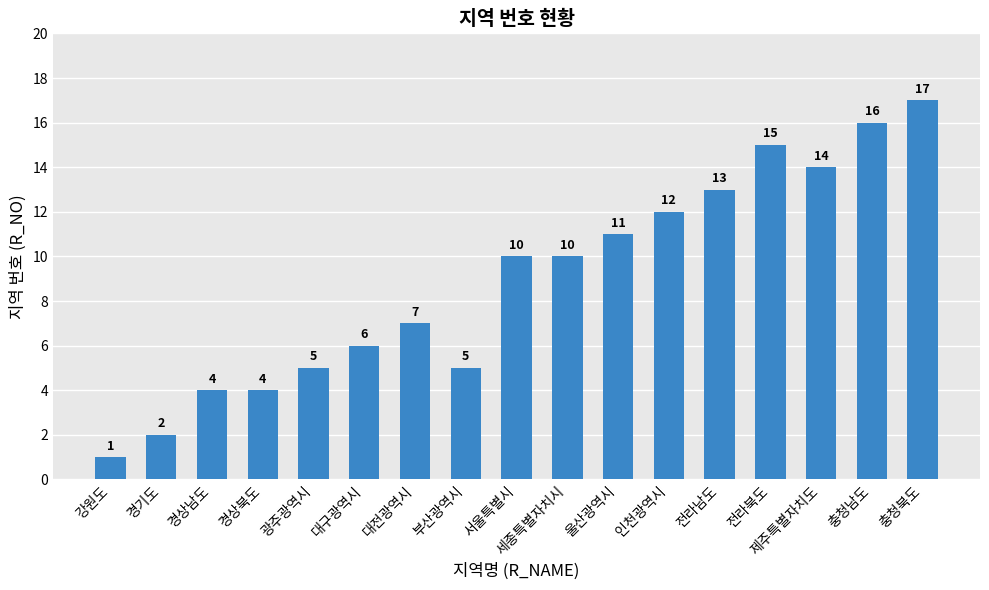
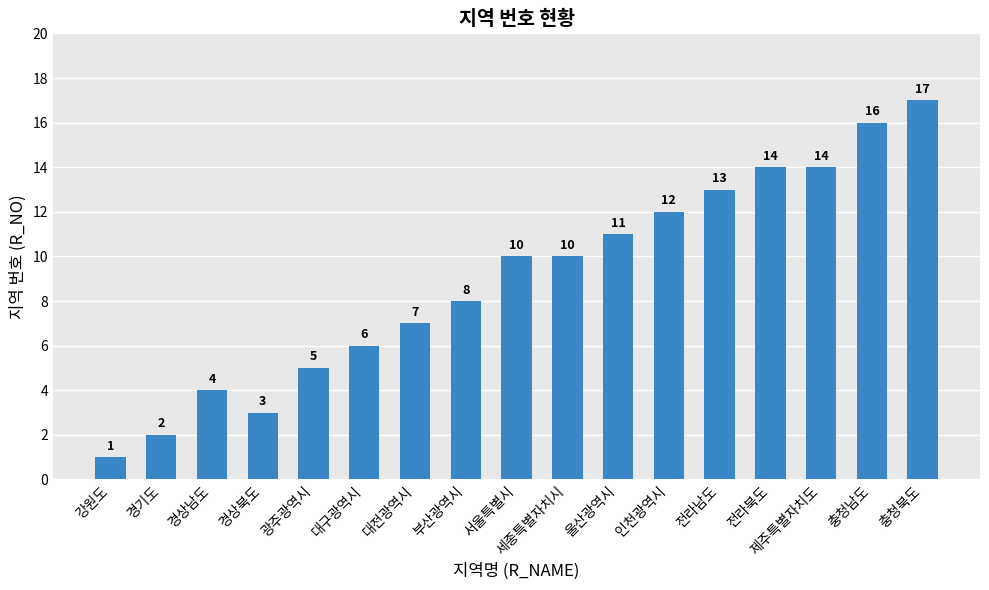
경상북도: 4 -> 3
부산광역시: 5 -> 8
전라북도: 15 -> 14
